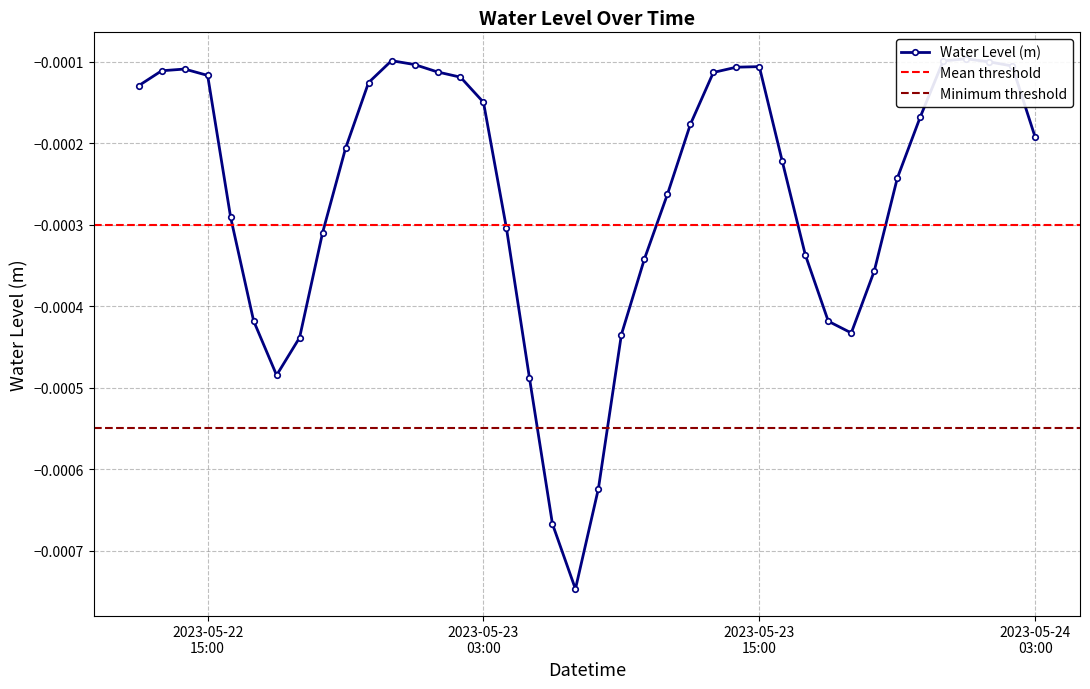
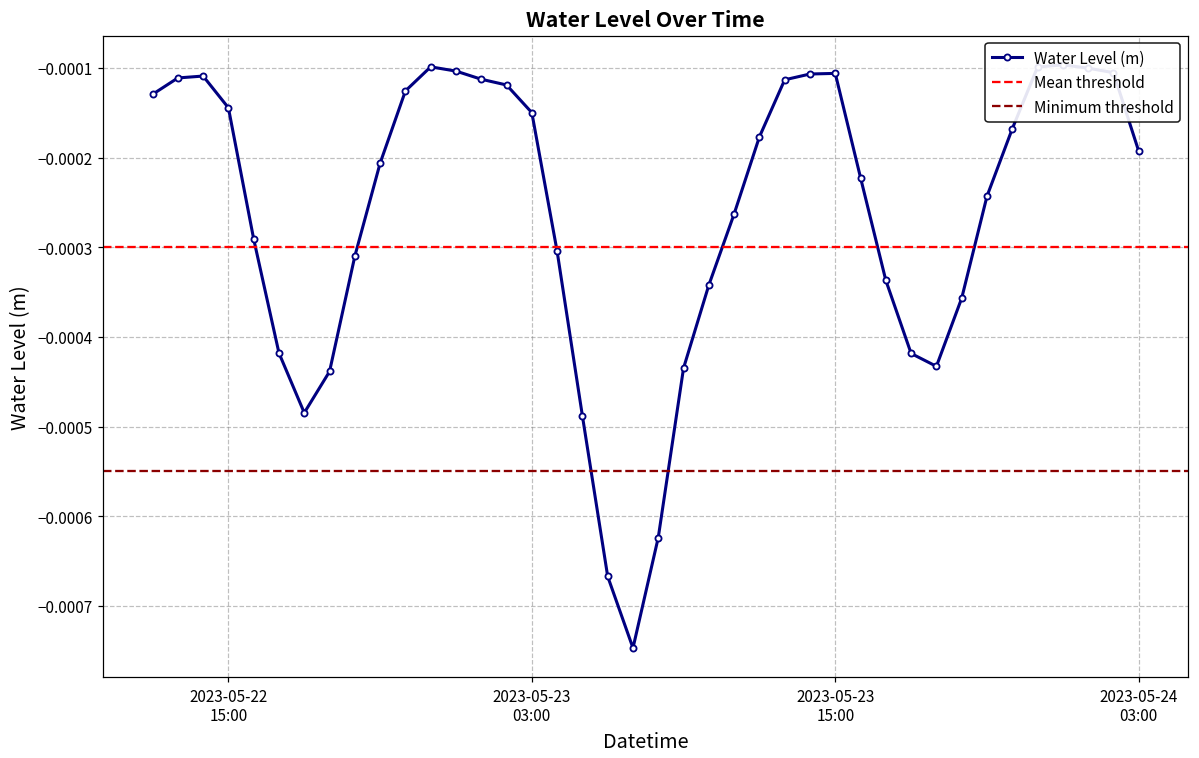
2023-05-22 15:00: -0.00012 -> -0.00014
